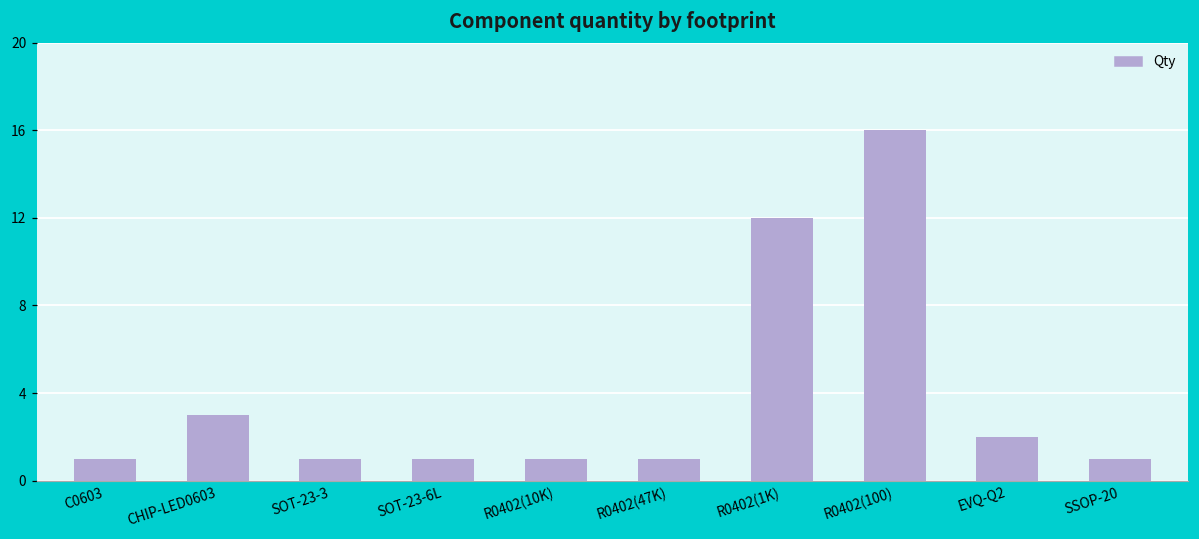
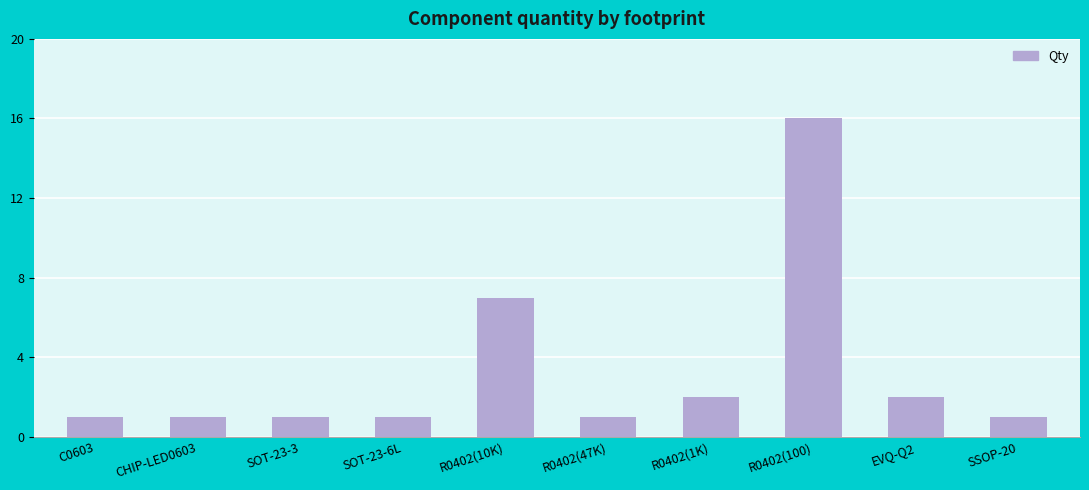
CHIP-LED0603: 3 -> 1
R0402(10K): 1 -> 7
R0402(1K): 12 -> 2
